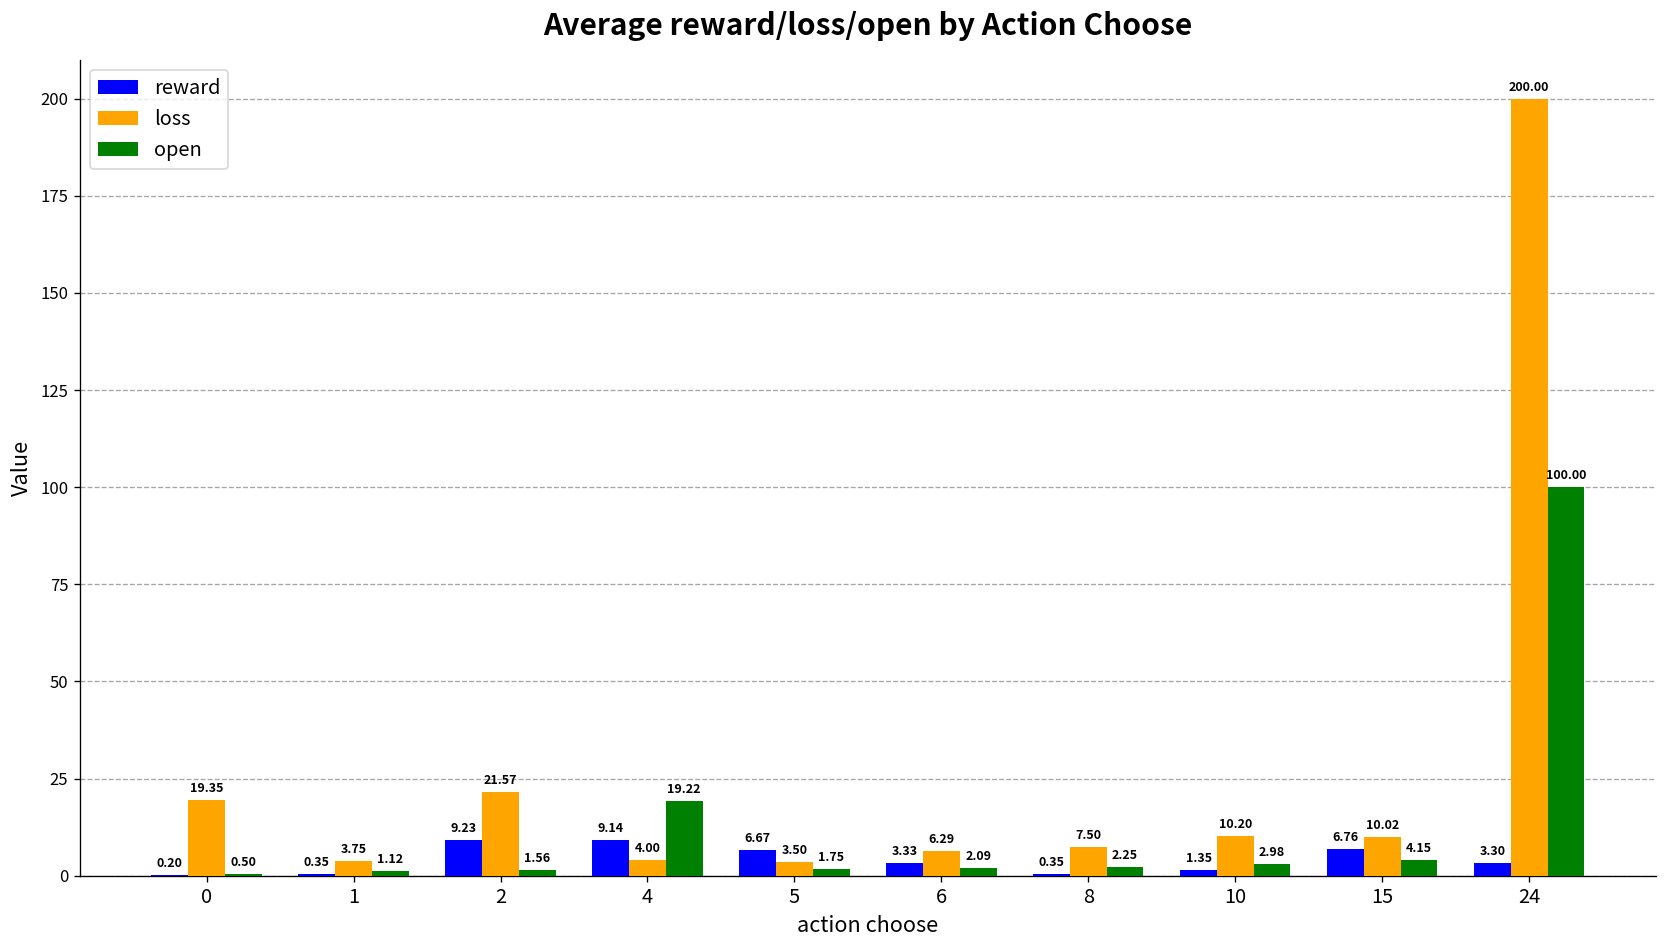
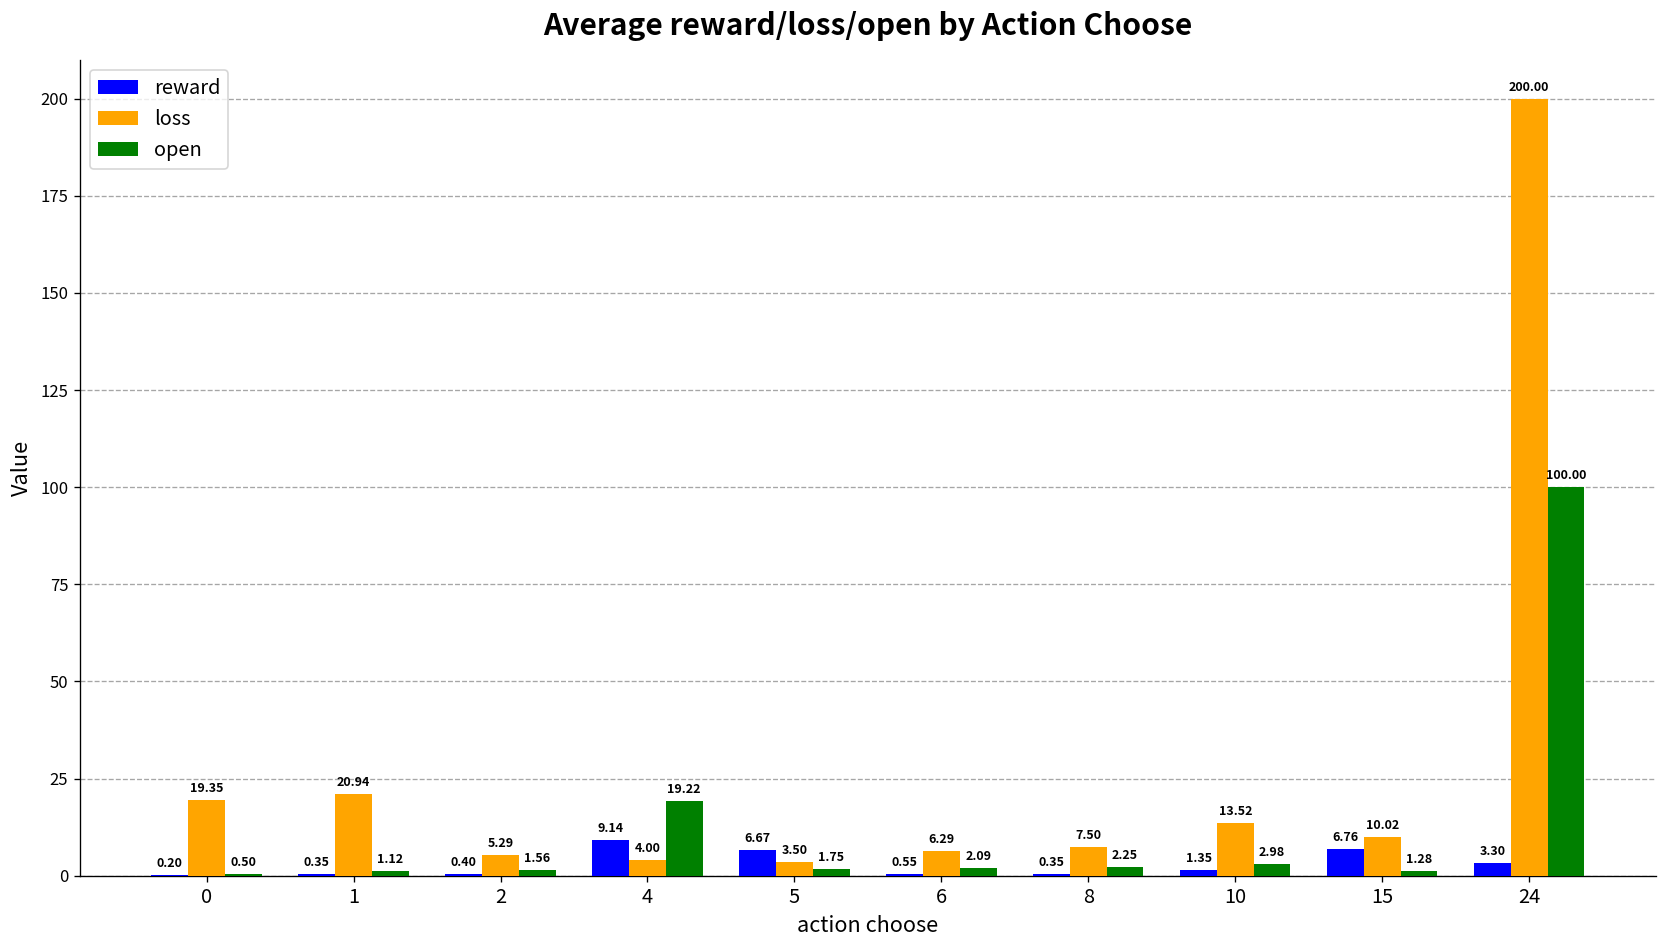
loss, 1: 3.75 -> 20.94
reward, 2: 9.23 -> 0.40
loss, 2: 21.57 -> 5.29
reward, 6: 3.33 -> 0.55
loss, 10: 10.20 -> 13.52
open, 15: 4.15 -> 1.28
